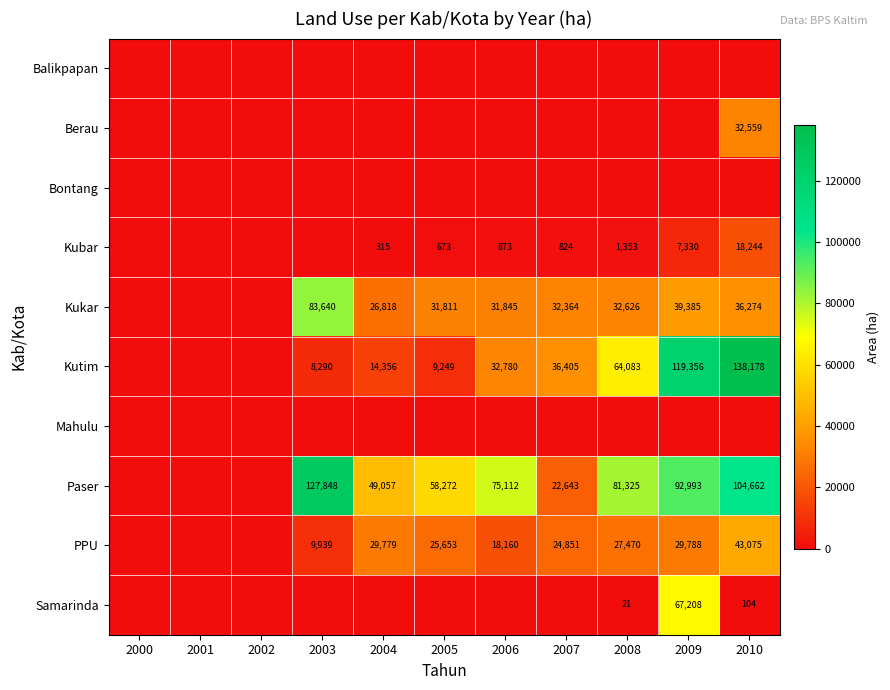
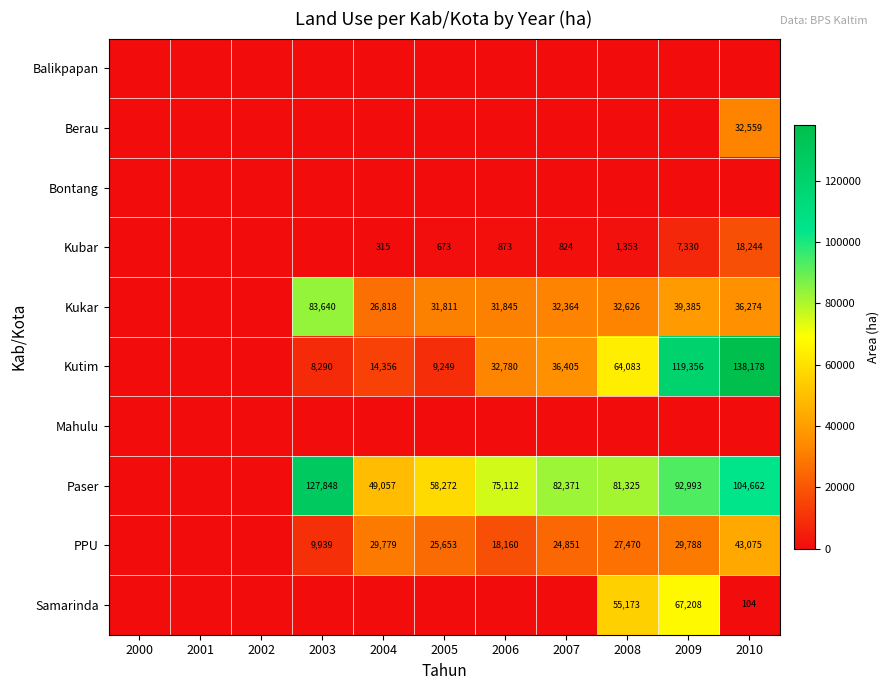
Paser, 2007: 22,643 -> 82,371
Samarinda, 2008: 21 -> 55,173
